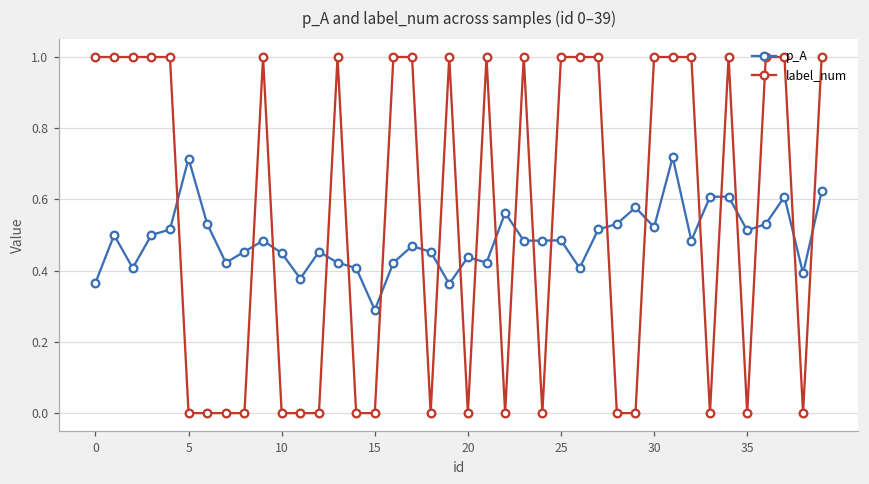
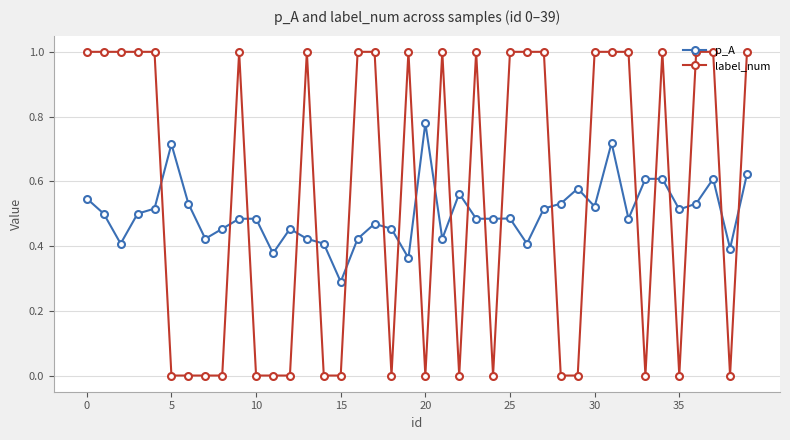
p_A, 0: 0.37 -> 0.55
p_A, 10: 0.45 -> 0.48
p_A, 20: 0.44 -> 0.78
